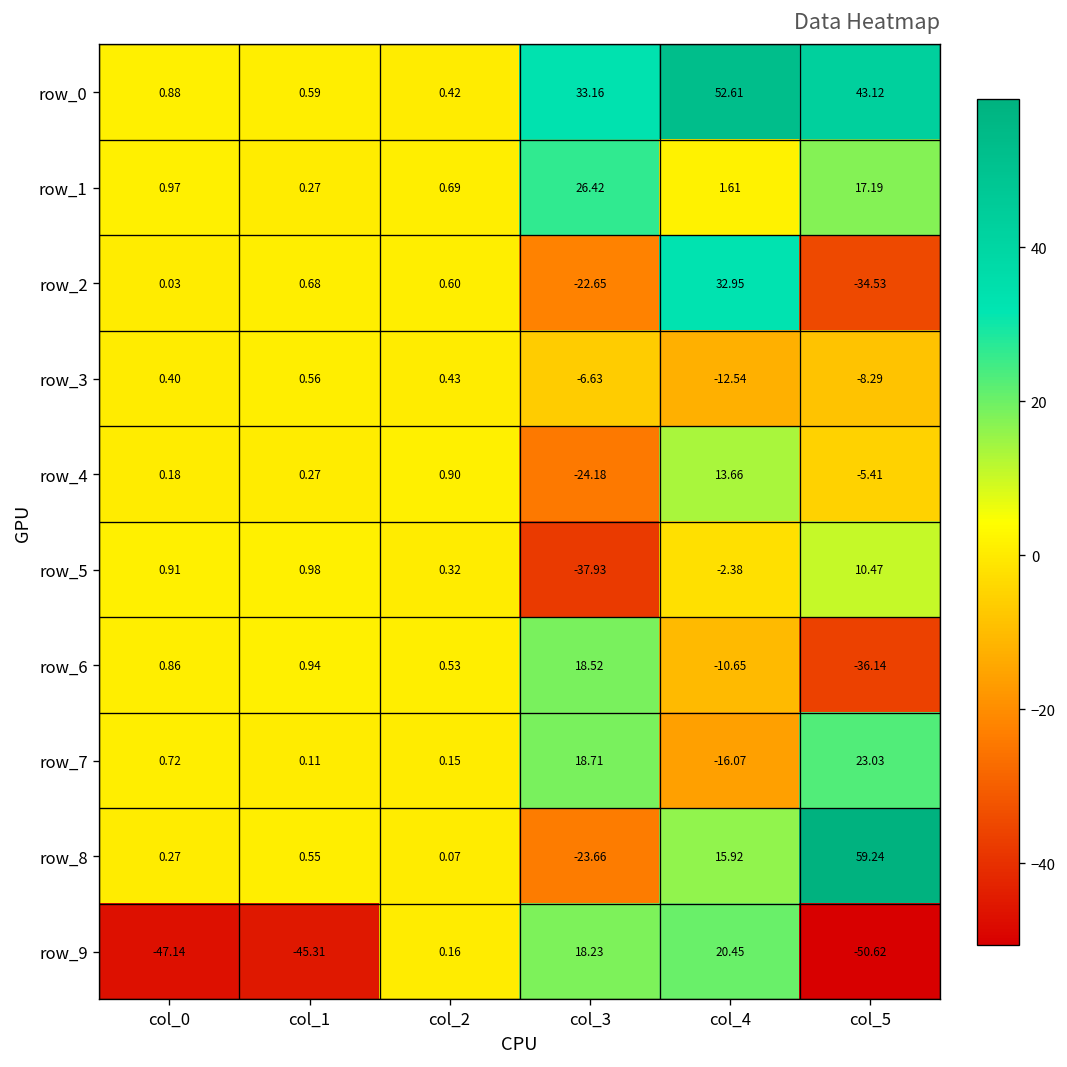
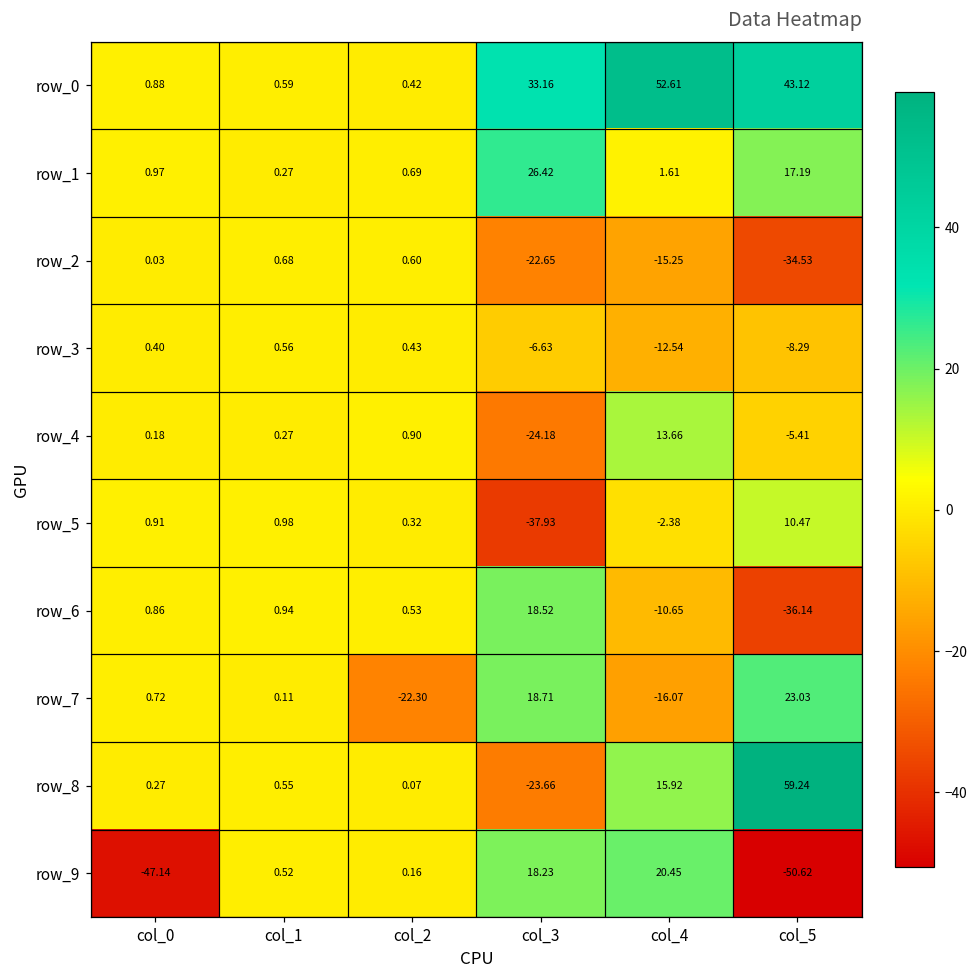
row_2, col_4: 32.95 -> -15.25
row_7, col_2: 0.15 -> -22.30
row_9, col_1: -45.31 -> 0.52
